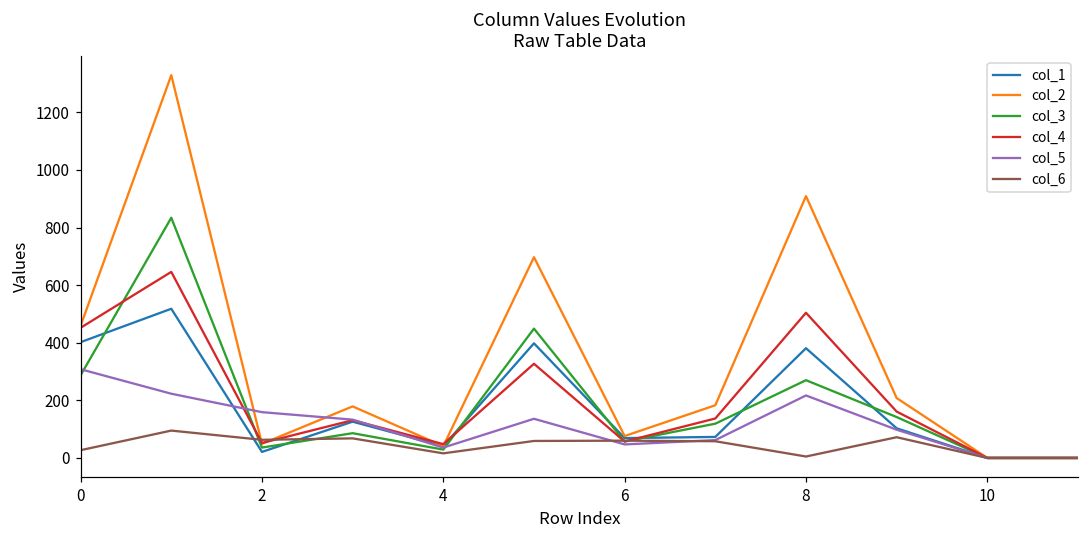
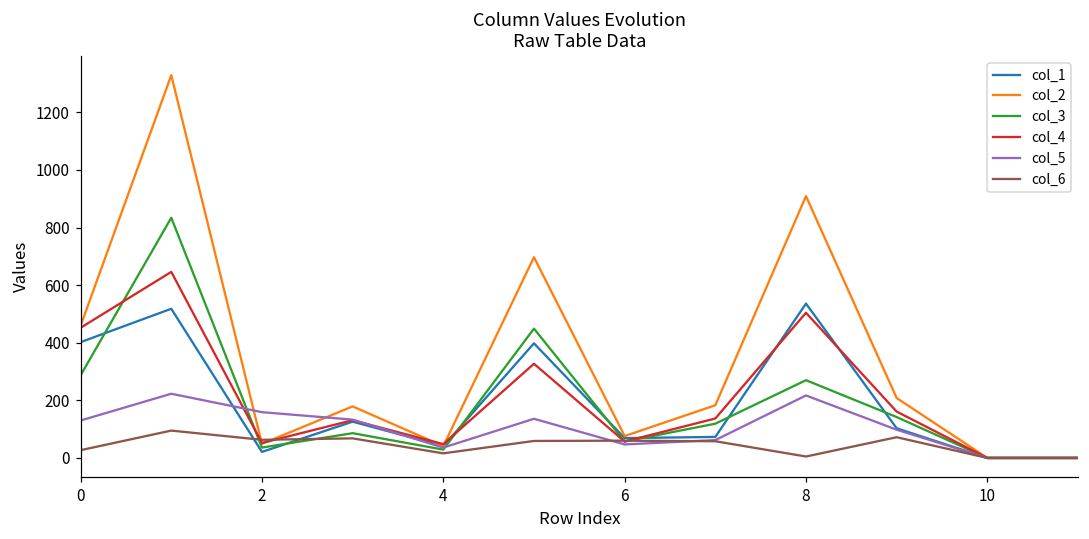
col_5, 0: 310 -> 130
col_1, 8: 380 -> 540
